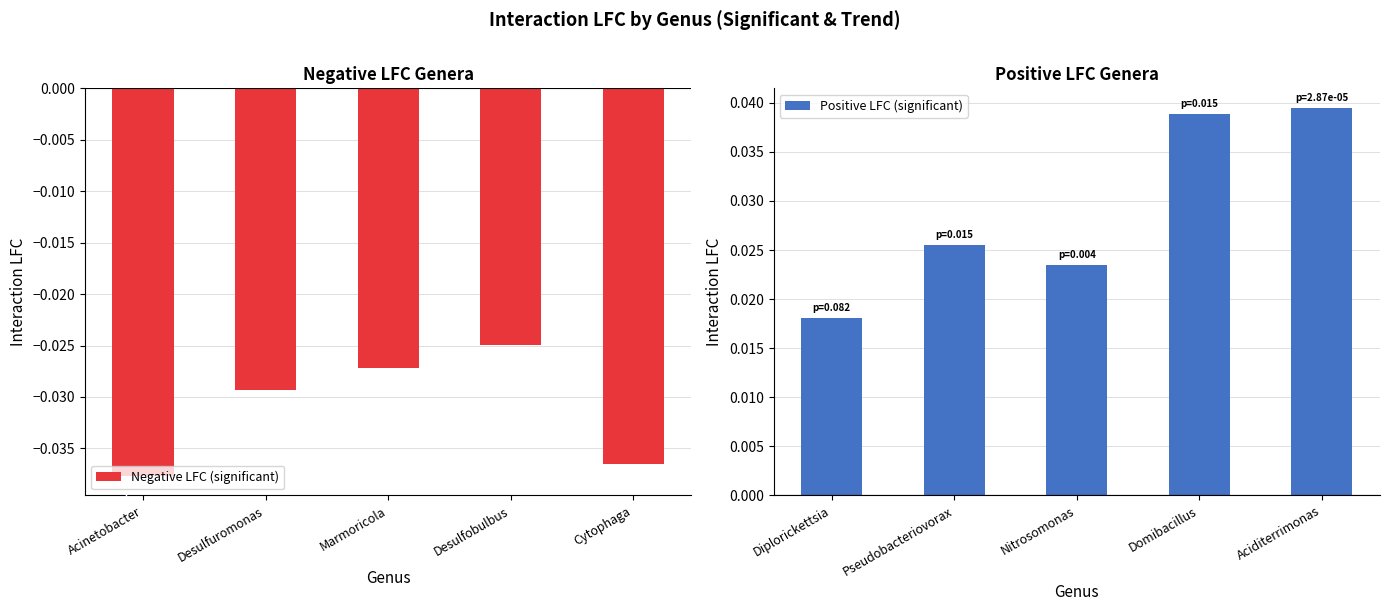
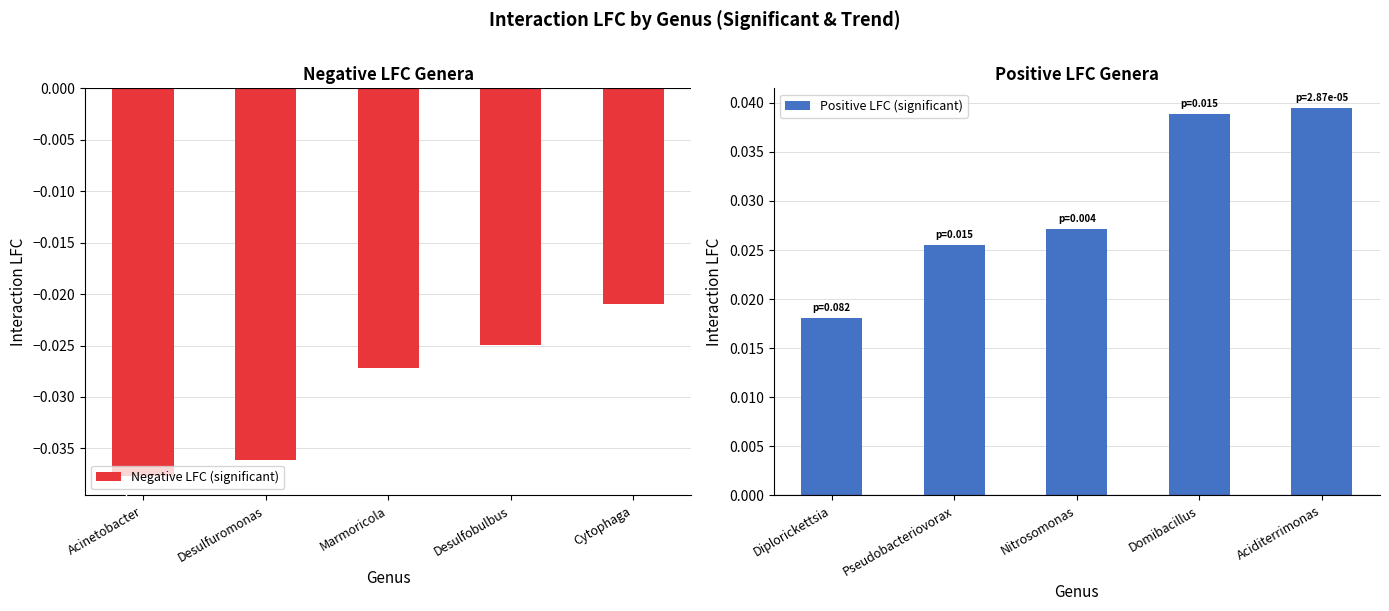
Negative LFC Genera, Desulfuromonas: -0.0293 -> -0.0361
Negative LFC Genera, Cytophaga: -0.0365 -> -0.0210
Positive LFC Genera, Nitrosomonas: 0.023 -> 0.027
